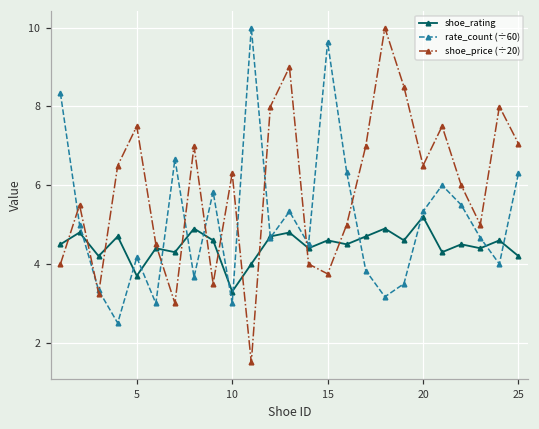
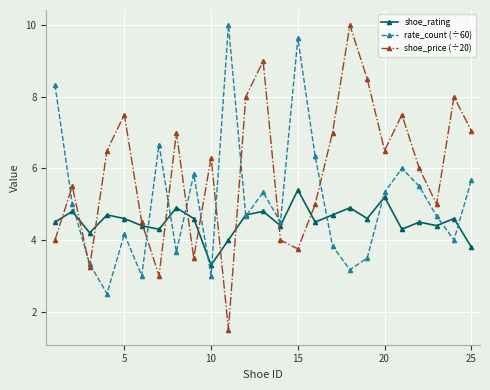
shoe_rating, 5: 3.7 -> 4.6
shoe_rating, 15: 4.6 -> 5.4
shoe_rating, 25: 4.2 -> 3.8
rate_count (÷60), 25: 6.3 -> 5.7
